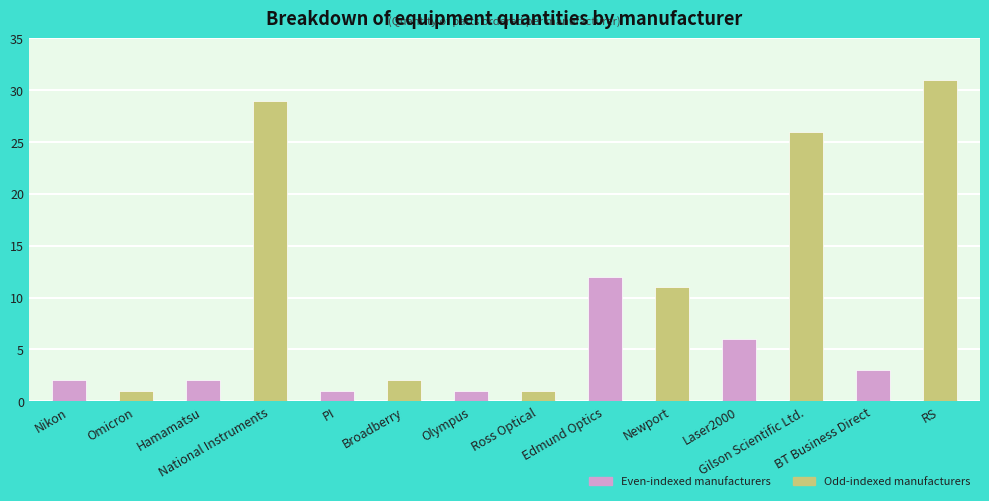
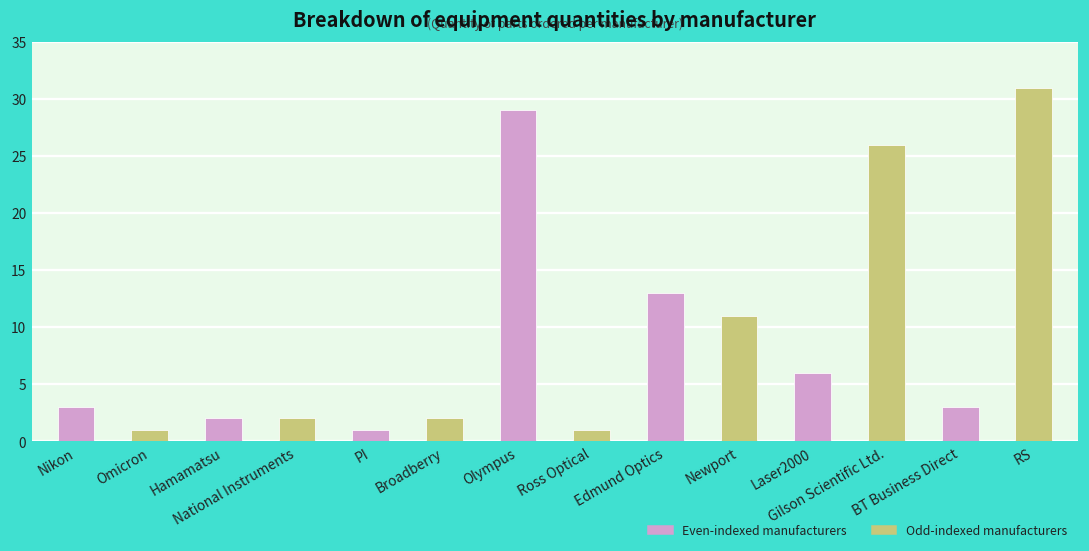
Nikon: 2 -> 3
National Instruments: 29 -> 2
Olympus: 1 -> 29
Edmund Optics: 12 -> 13
